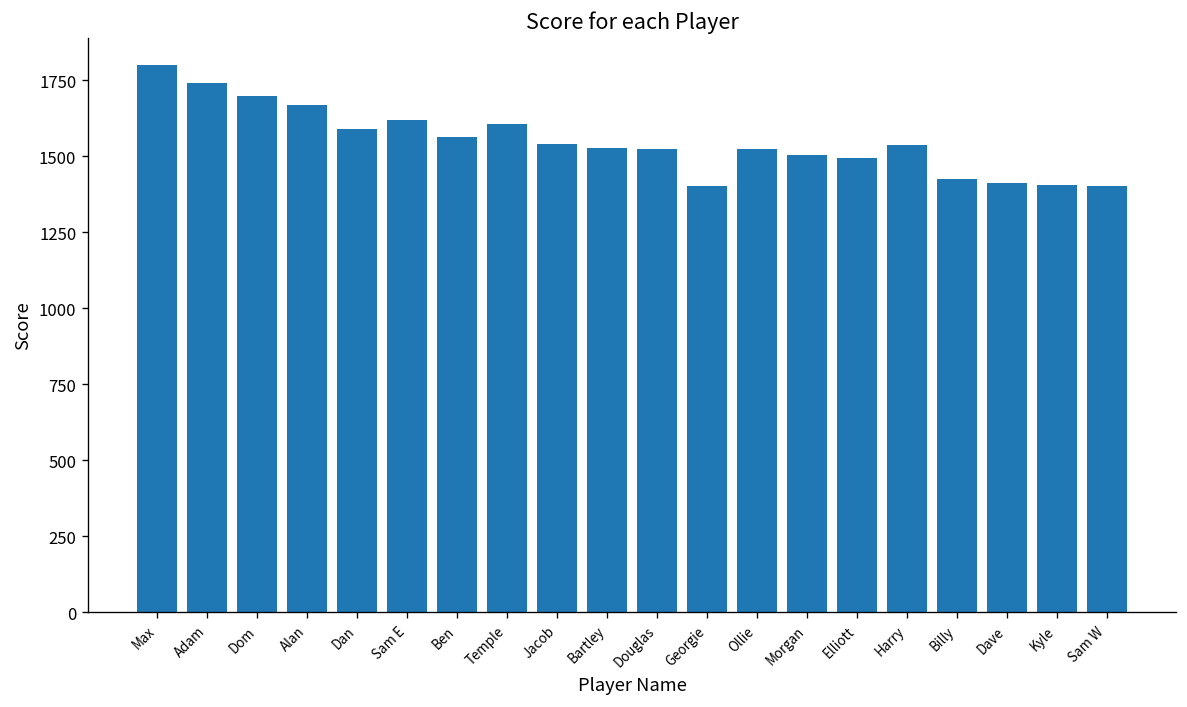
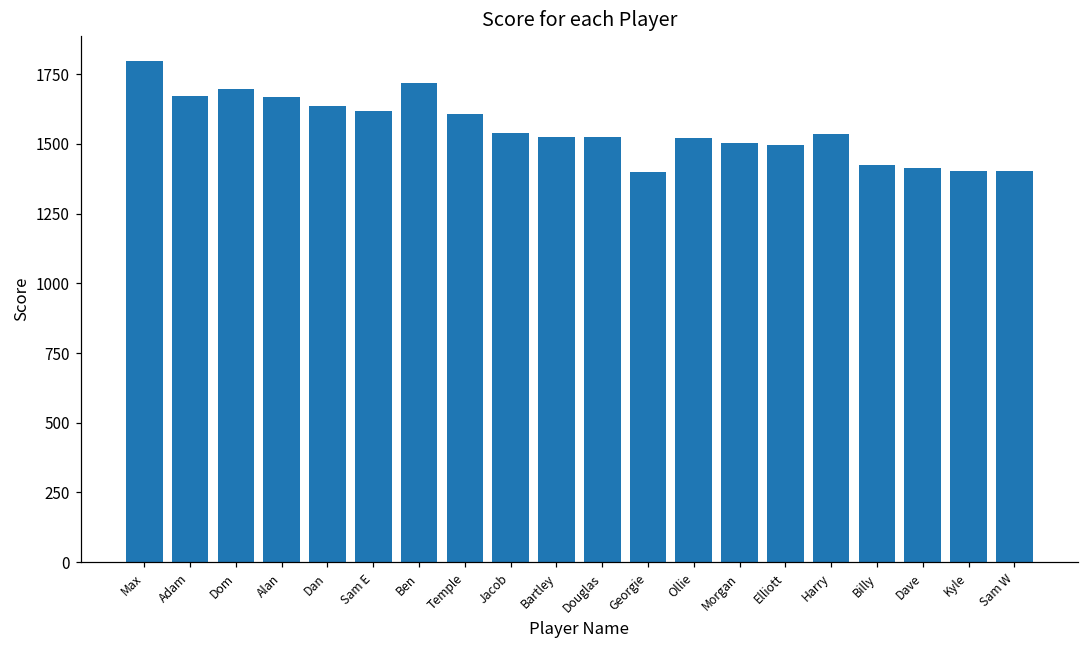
Adam: 1740 -> 1670
Dan: 1590 -> 1640
Ben: 1560 -> 1720
